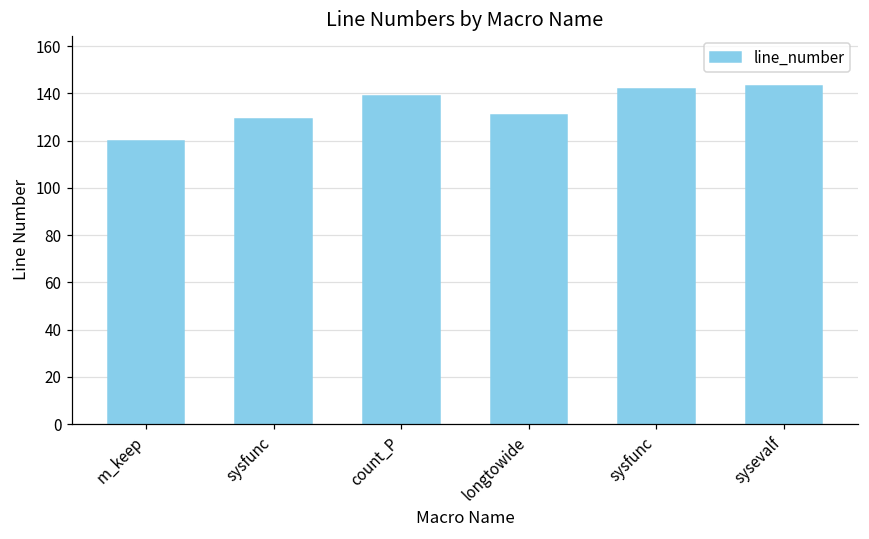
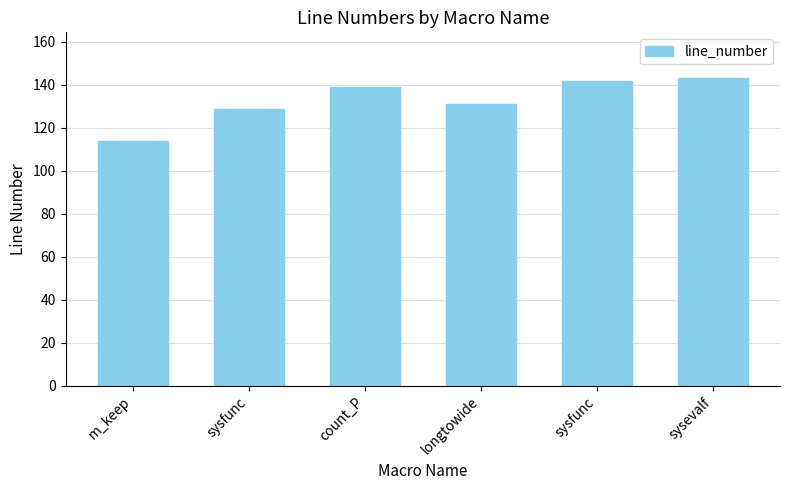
m_keep: 120 -> 114
